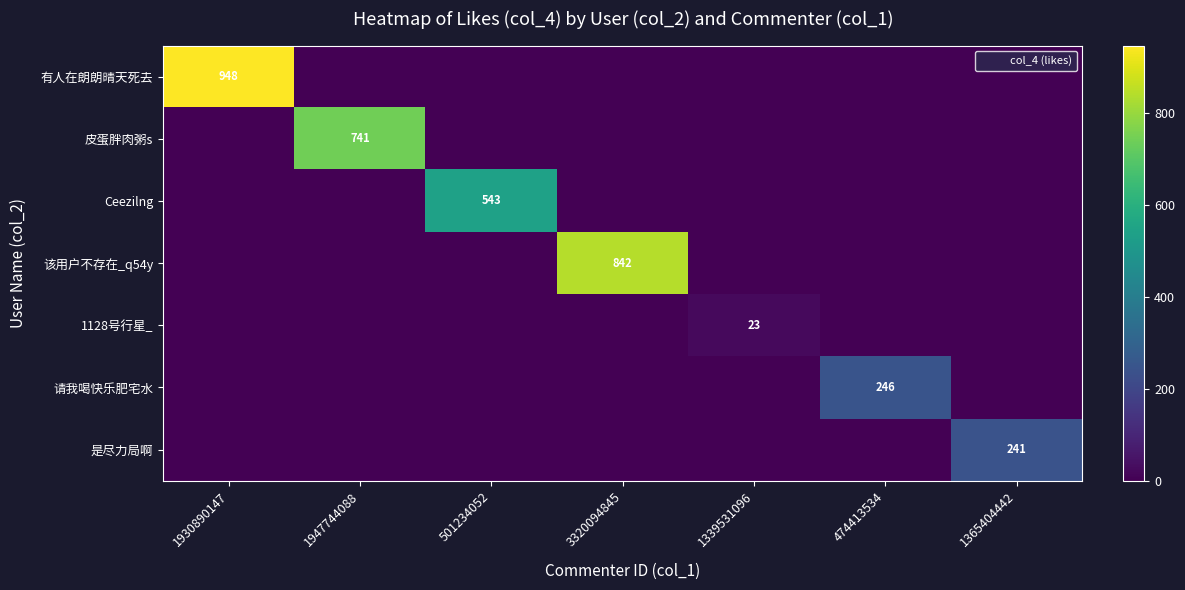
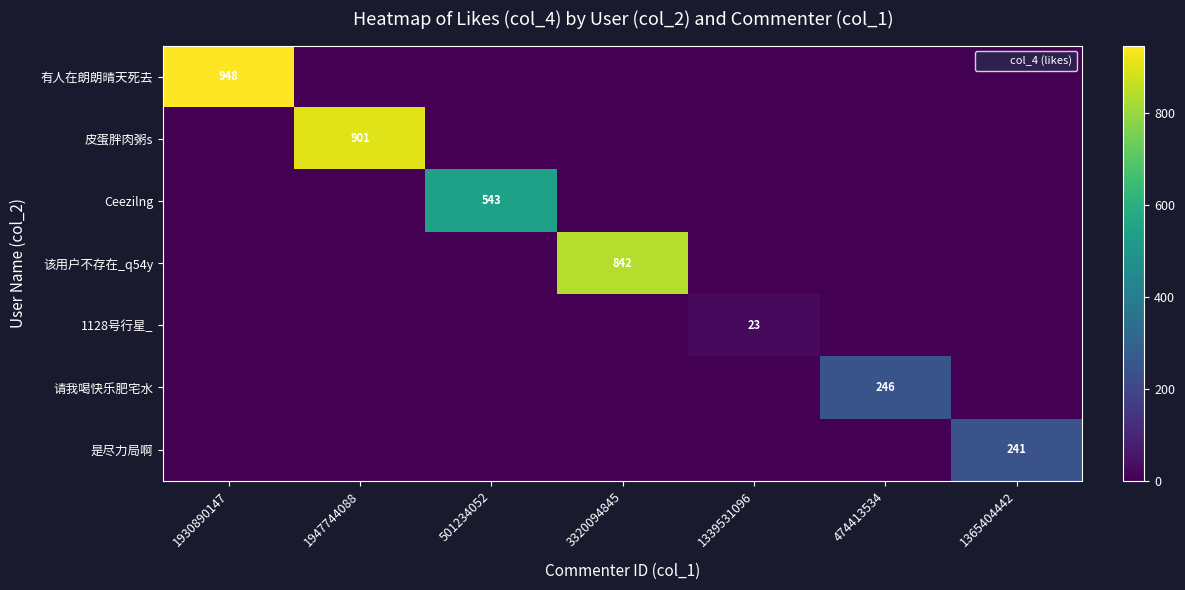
皮蛋胖肉粥s, 1947744088: 741 -> 901
